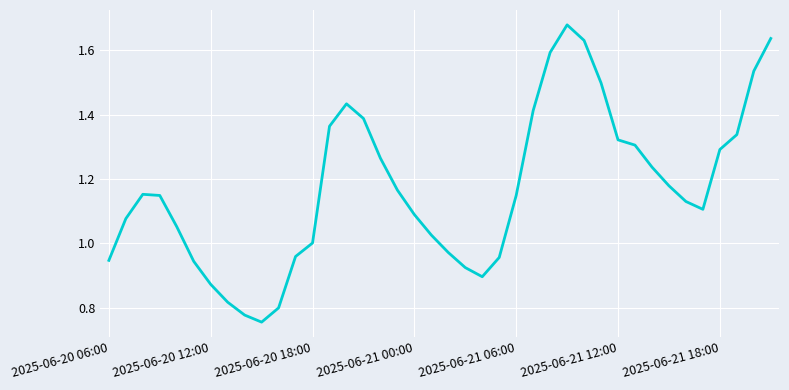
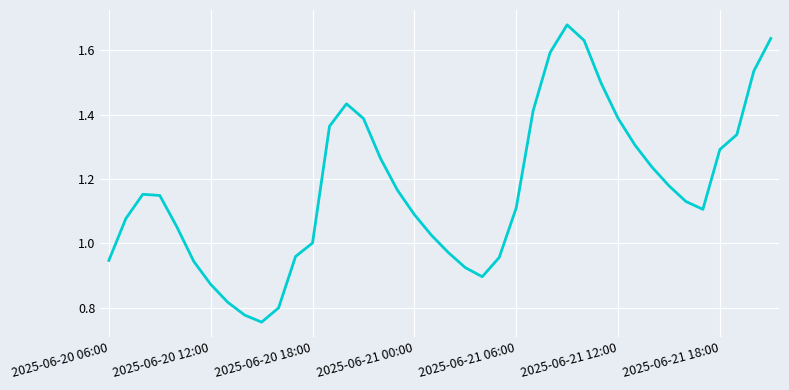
2025-06-21 06:00: 1.15 -> 1.11
2025-06-21 12:00: 1.32 -> 1.39
